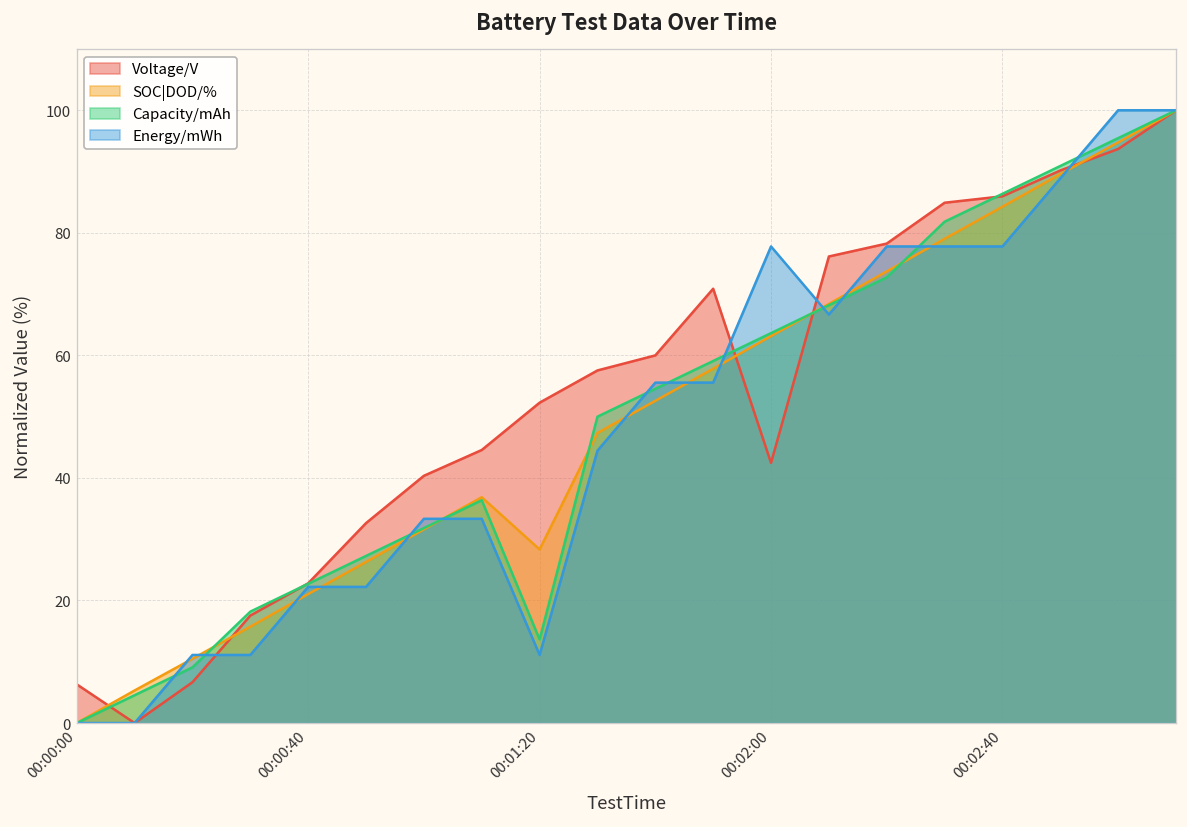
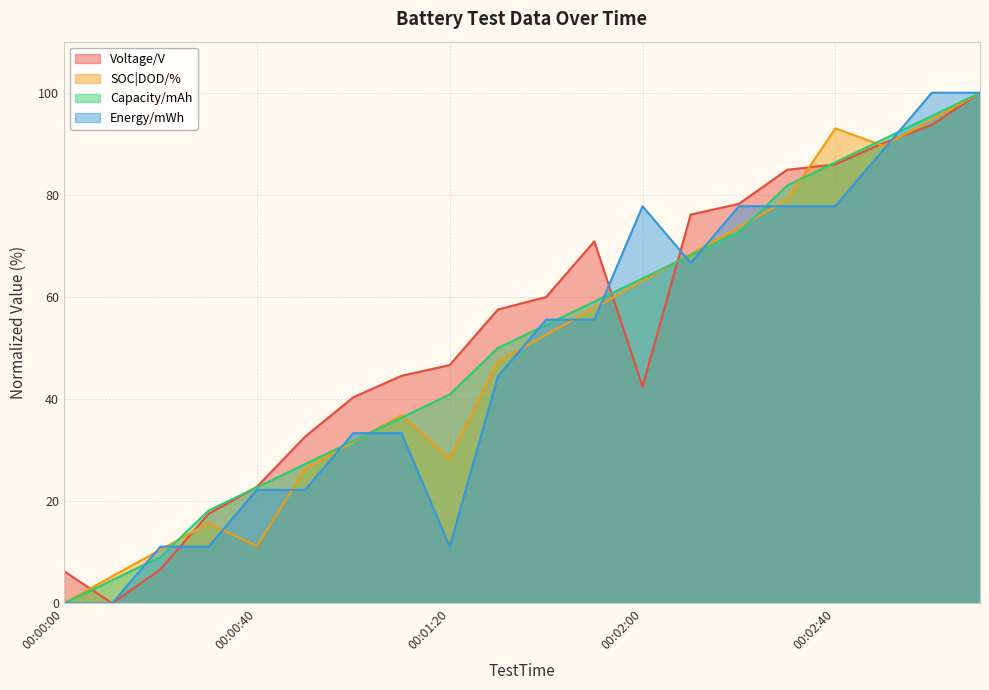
SOC|DOD/%, 00:00:40: 21 -> 11
Voltage/V, 00:01:20: 52 -> 47
Capacity/mAh, 00:01:20: 14 -> 41
SOC|DOD/%, 00:02:40: 84 -> 93
